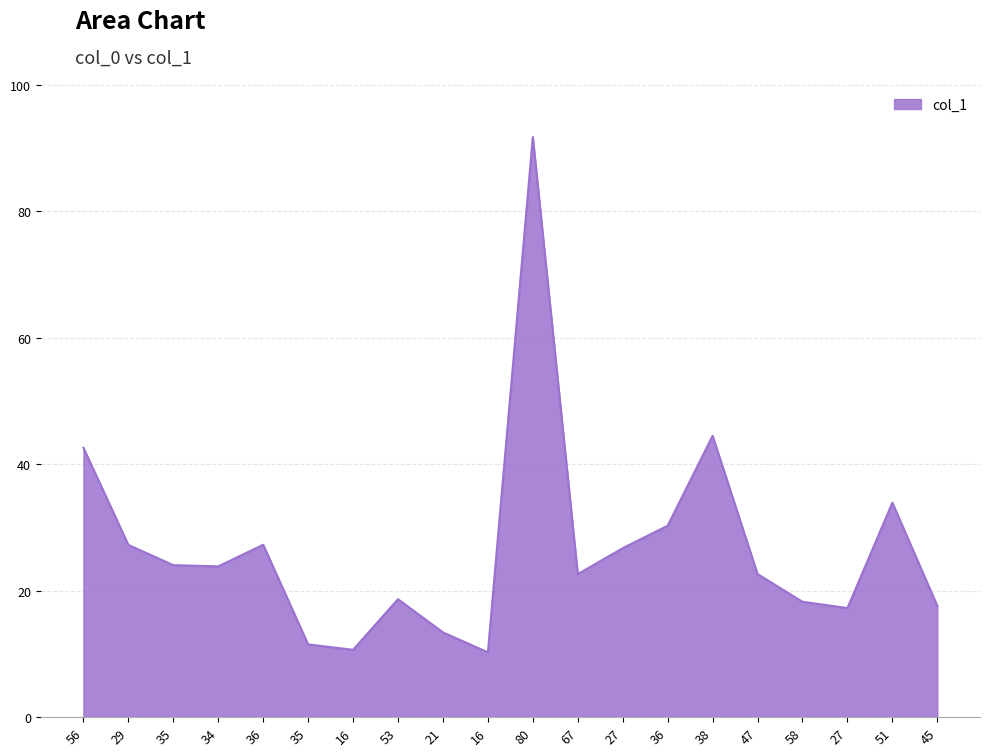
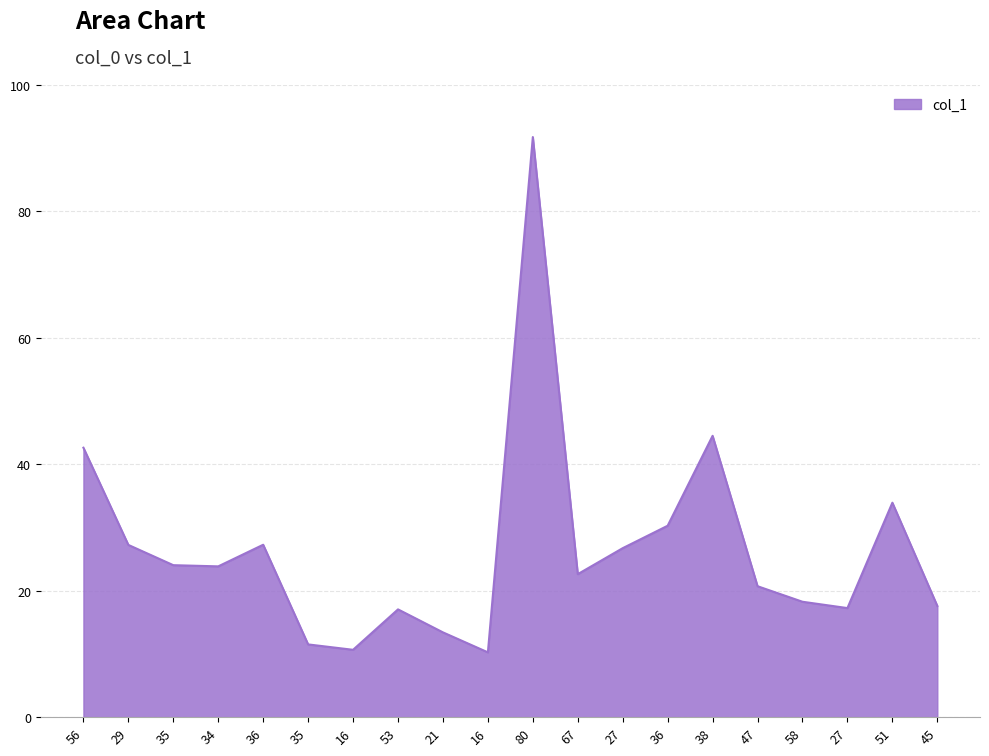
53: 19 -> 17
47: 23 -> 21
